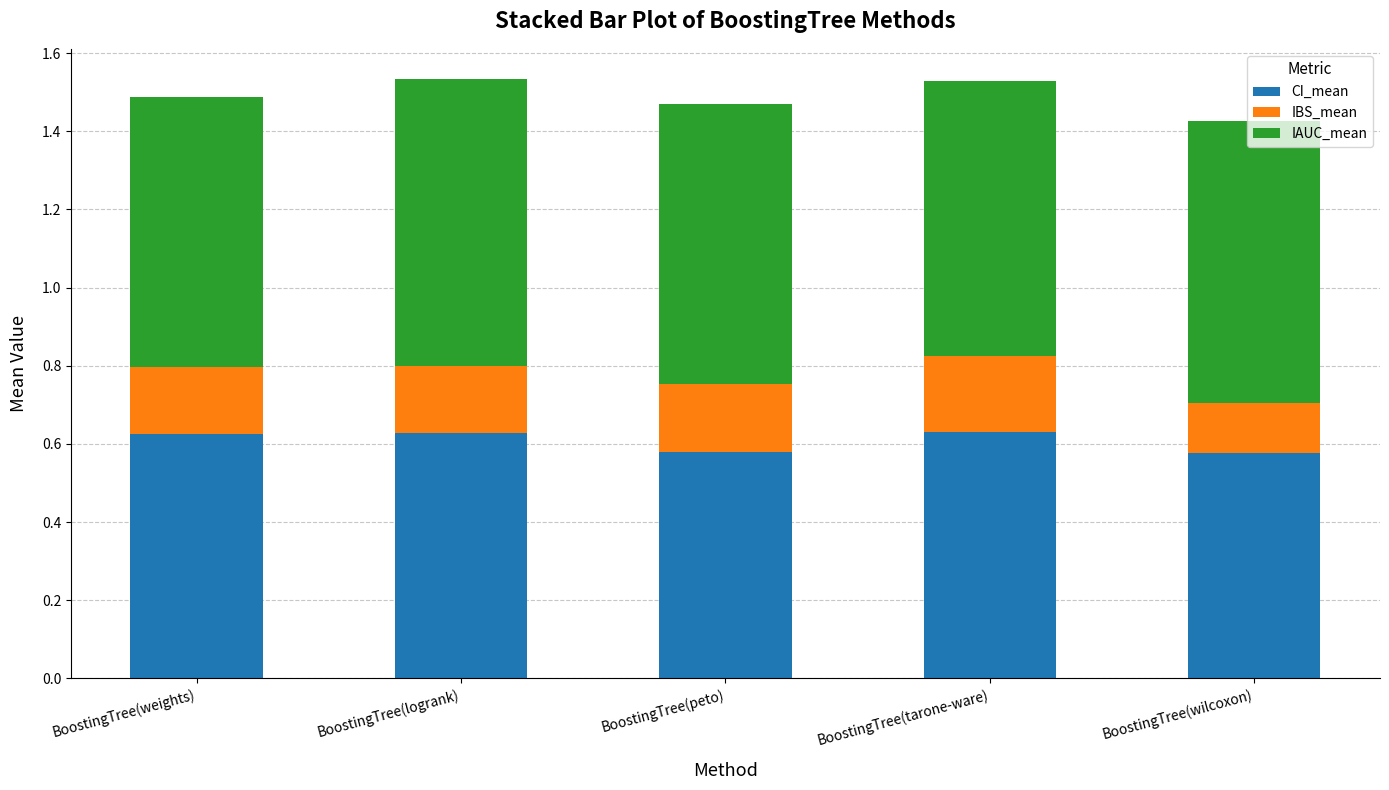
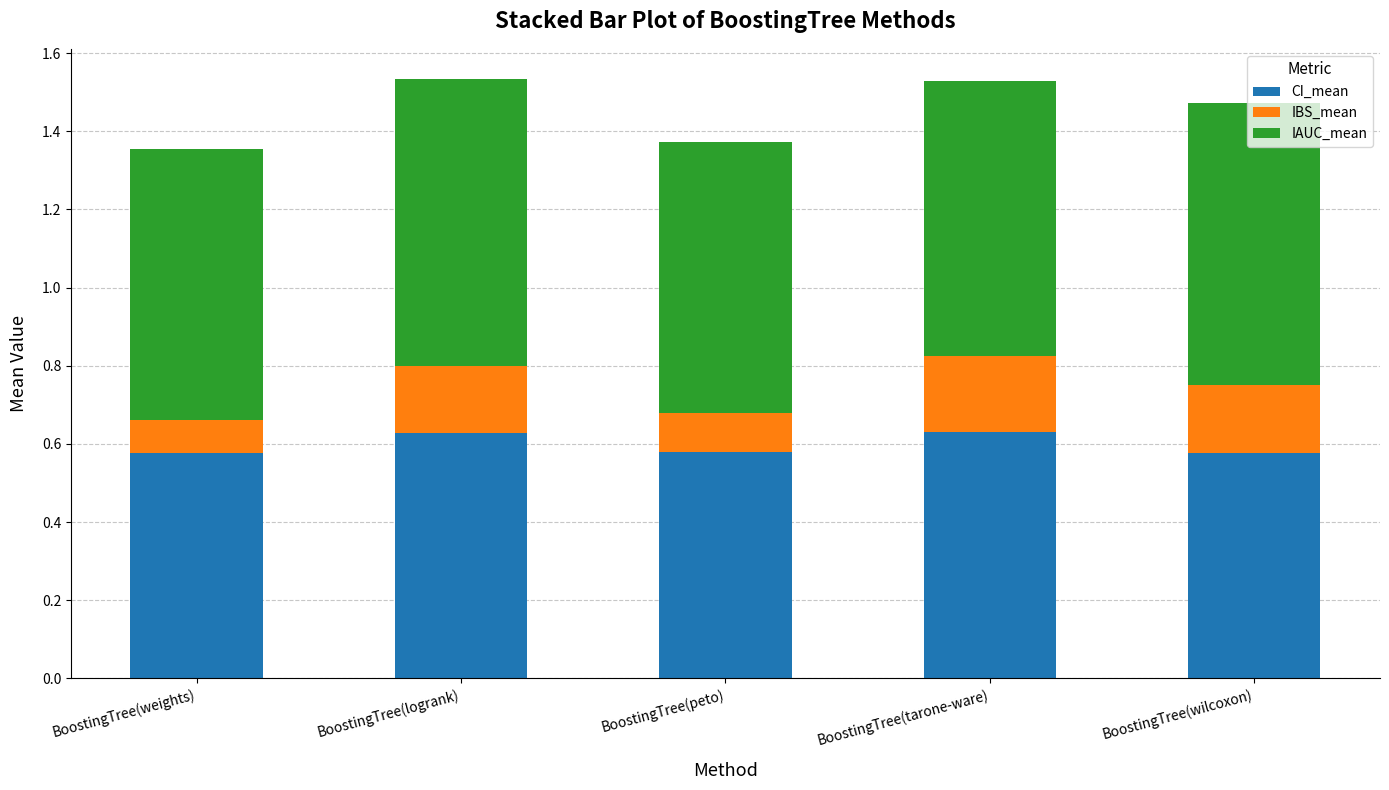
CI_mean, BoostingTree(weights): 0.63 -> 0.58
IBS_mean, BoostingTree(weights): 0.17 -> 0.09
IBS_mean, BoostingTree(peto): 0.17 -> 0.10
IAUC_mean, BoostingTree(peto): 0.72 -> 0.69
IBS_mean, BoostingTree(wilcoxon): 0.13 -> 0.17
